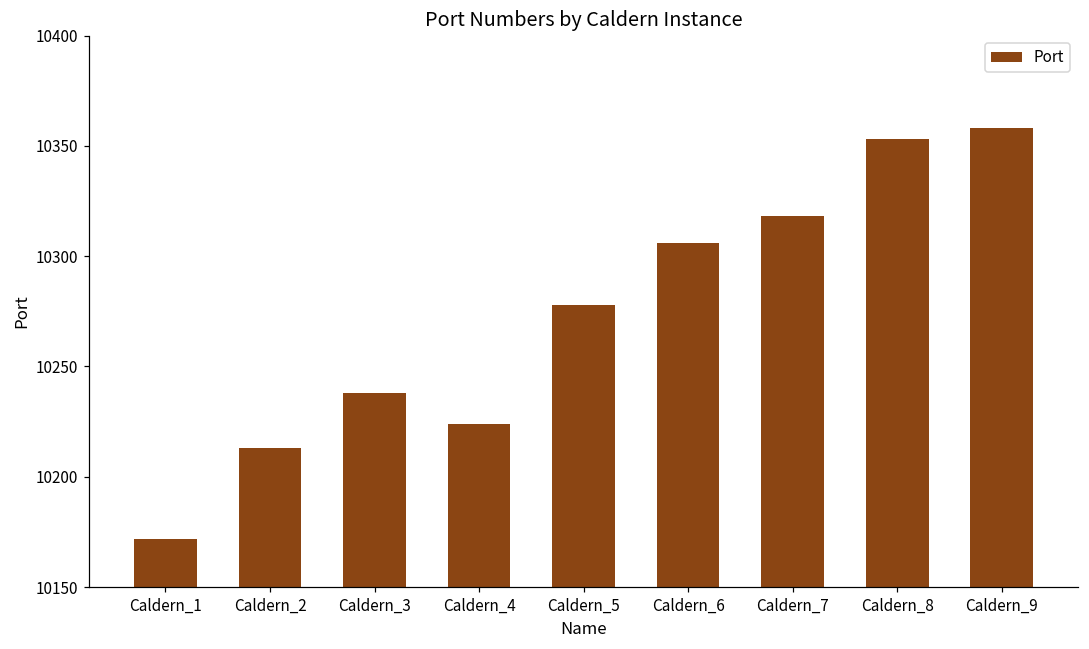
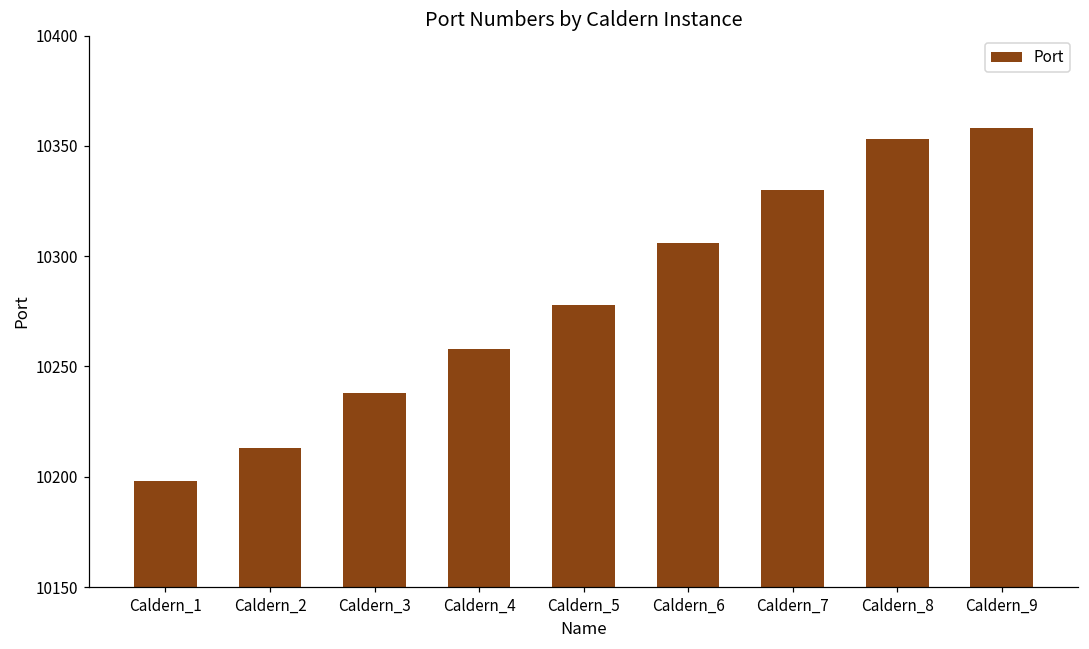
Caldern_1: 10172 -> 10198
Caldern_4: 10224 -> 10258
Caldern_7: 10318 -> 10330
